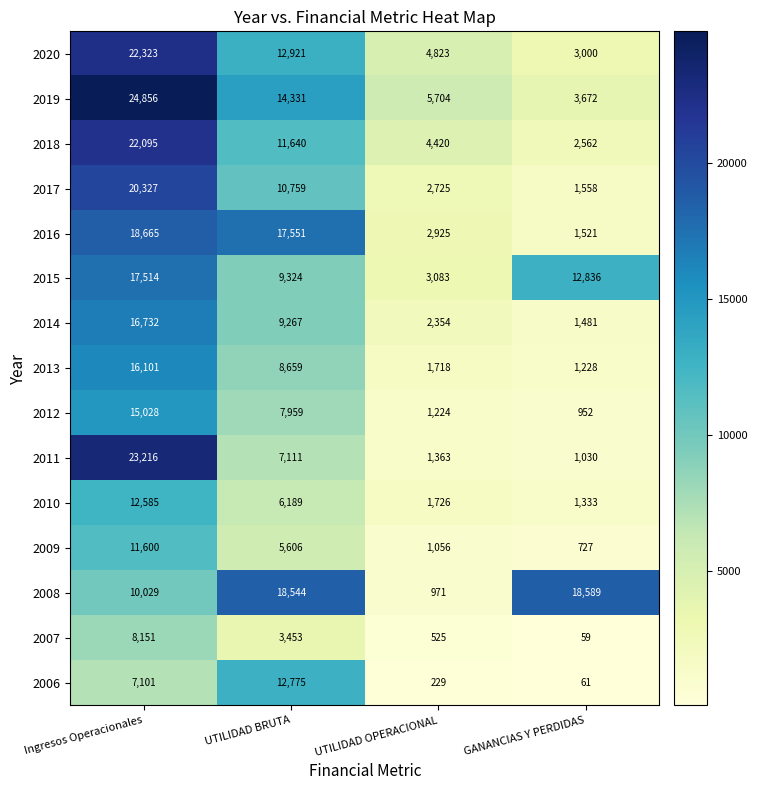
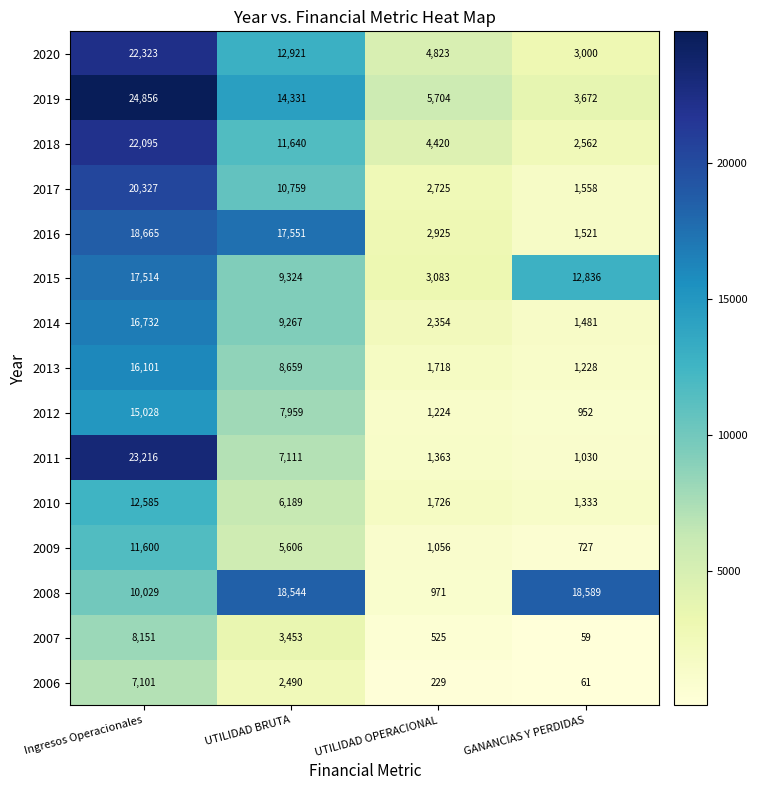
2006, UTILIDAD BRUTA: 12,775 -> 2,490
